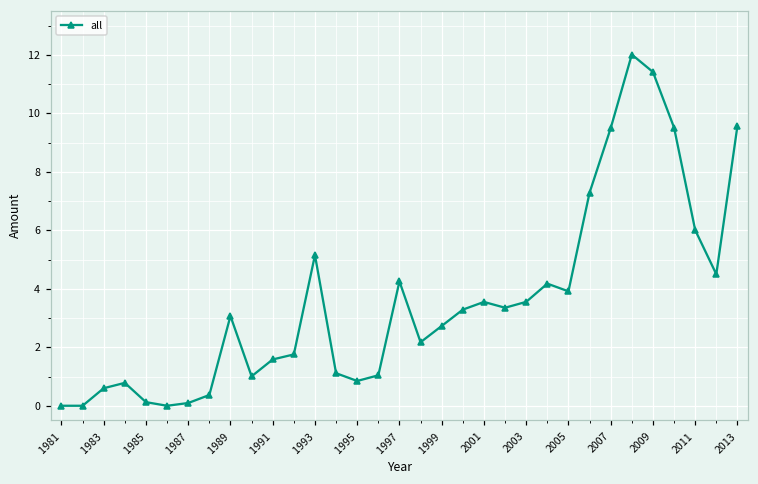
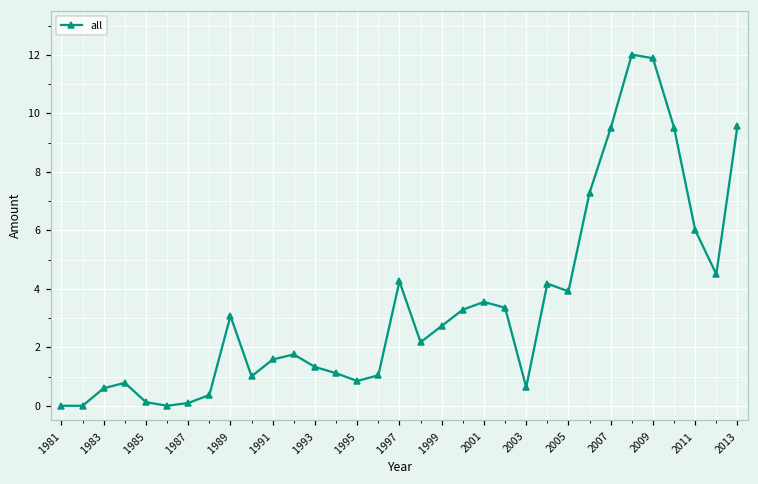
1993: 5.2 -> 1.3
2003: 3.6 -> 0.6
2009: 11.4 -> 11.9
